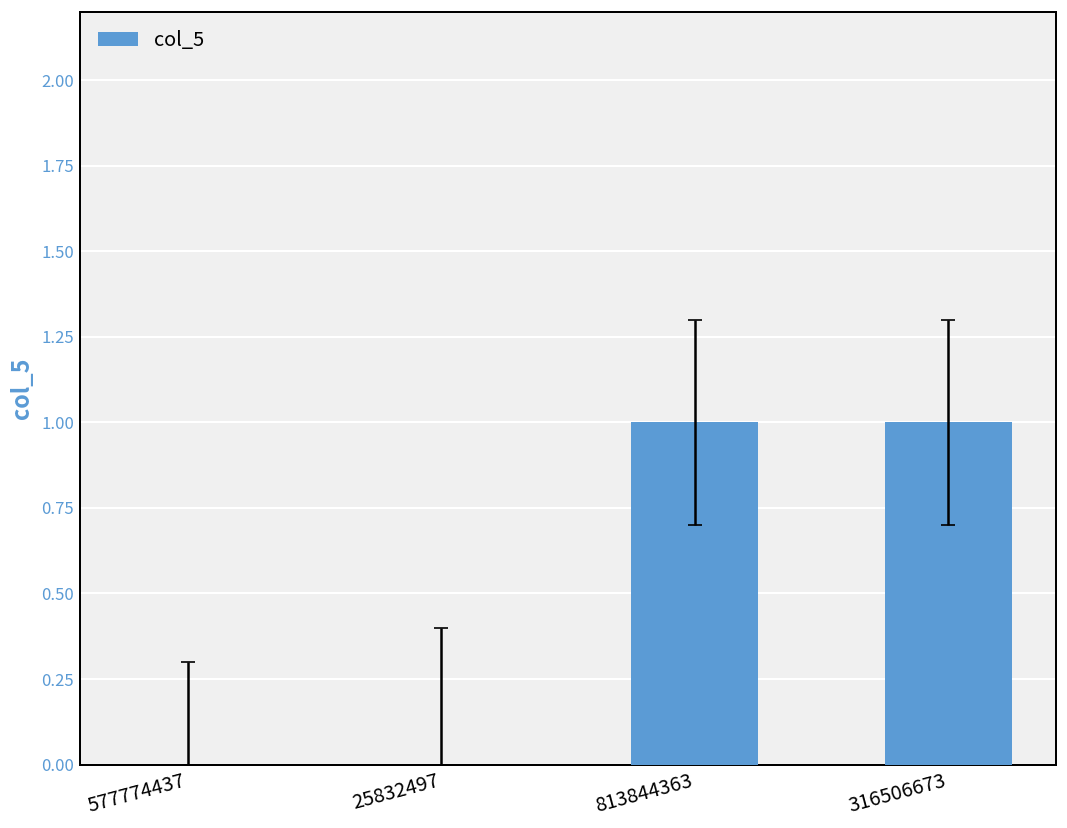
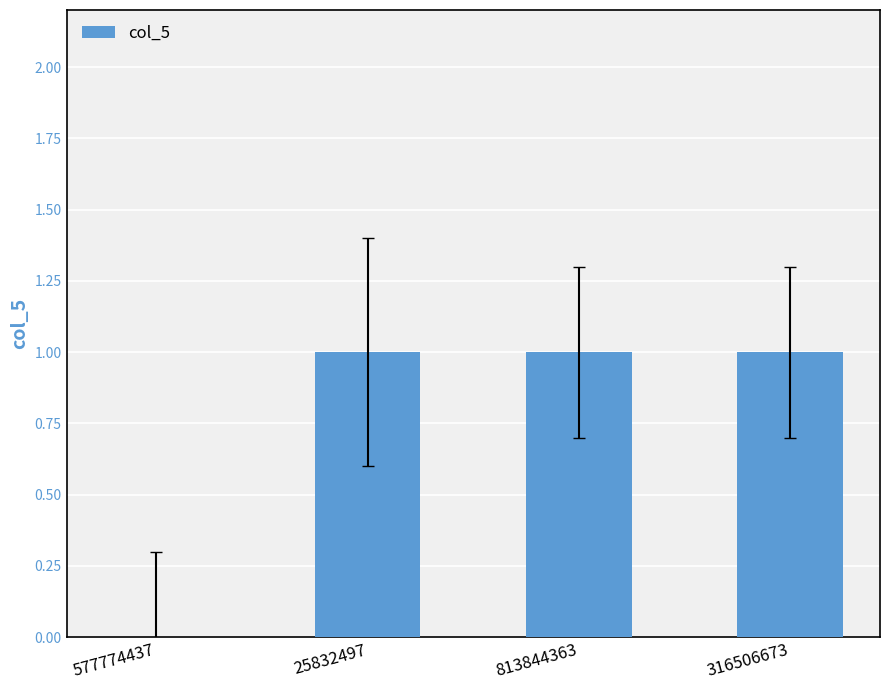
col_5, 25832497: 0 -> 1
